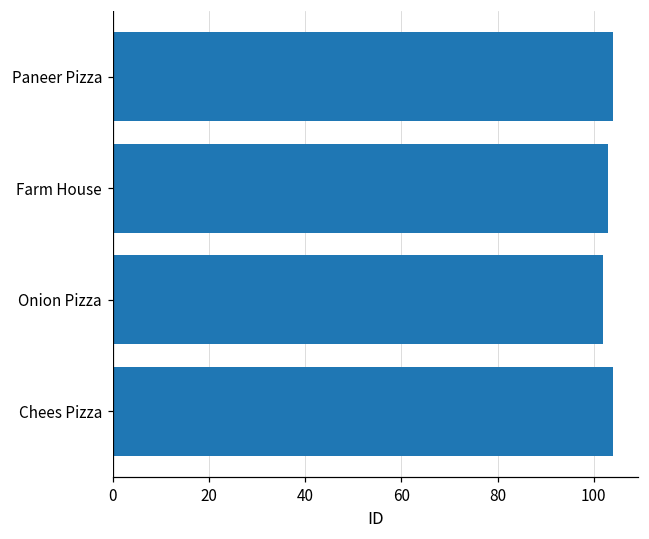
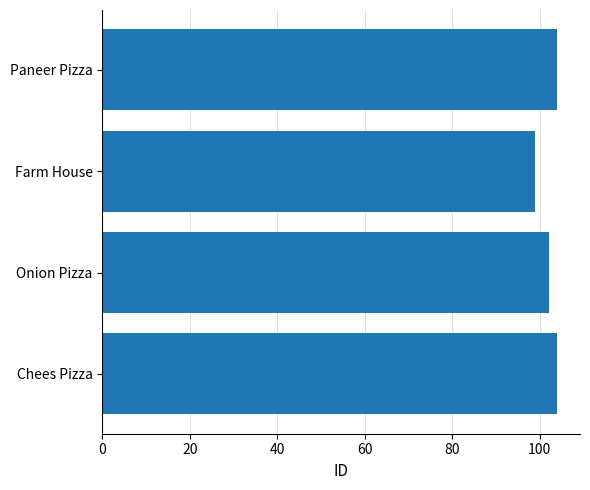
Farm House: 103 -> 99
